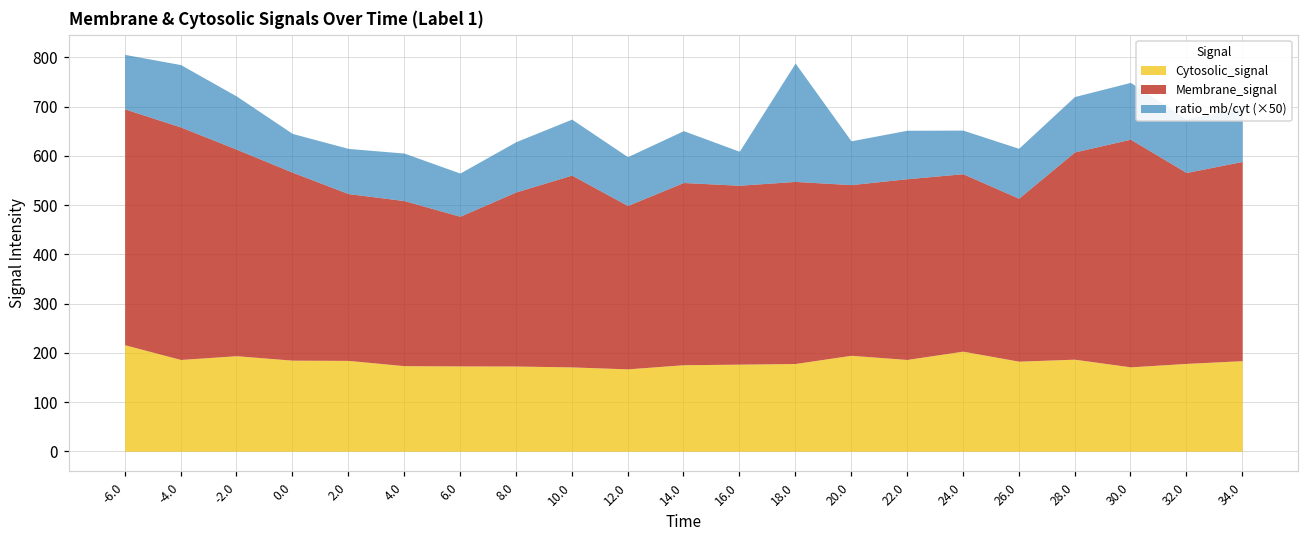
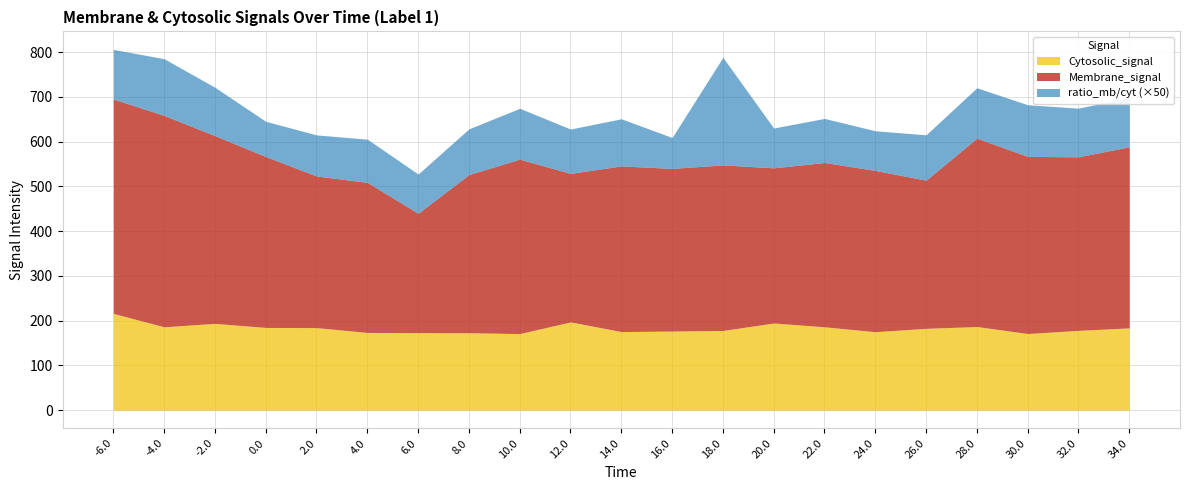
Membrane_signal, 6.0: 300 -> 270
Cytosolic_signal, 12.0: 170 -> 200
Cytosolic_signal, 24.0: 200 -> 180
Membrane_signal, 30.0: 460 -> 400
